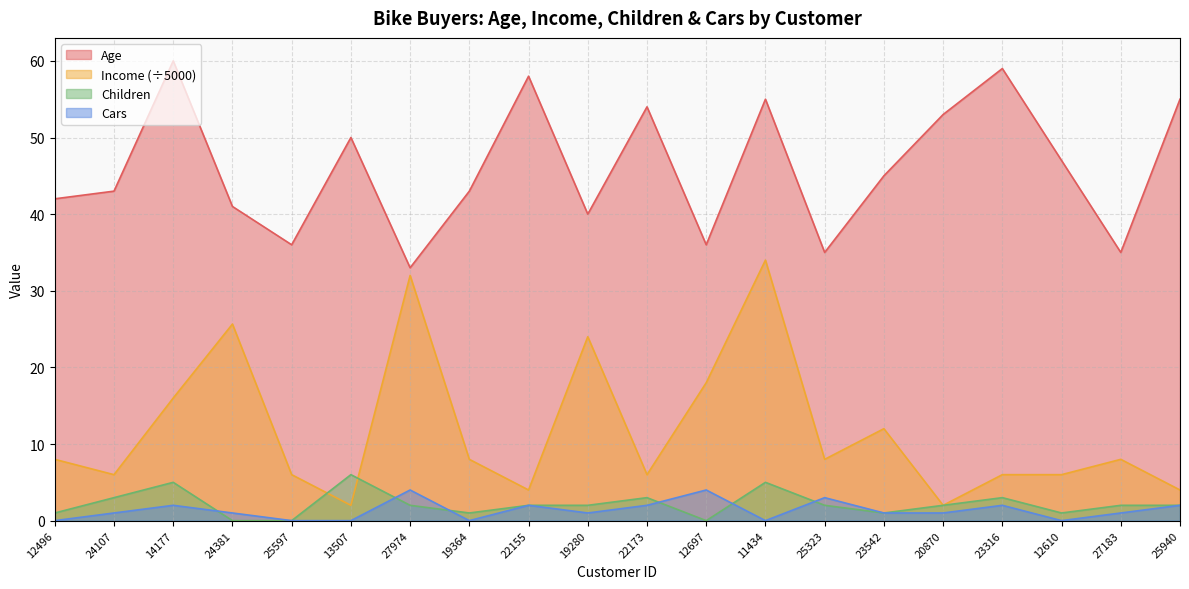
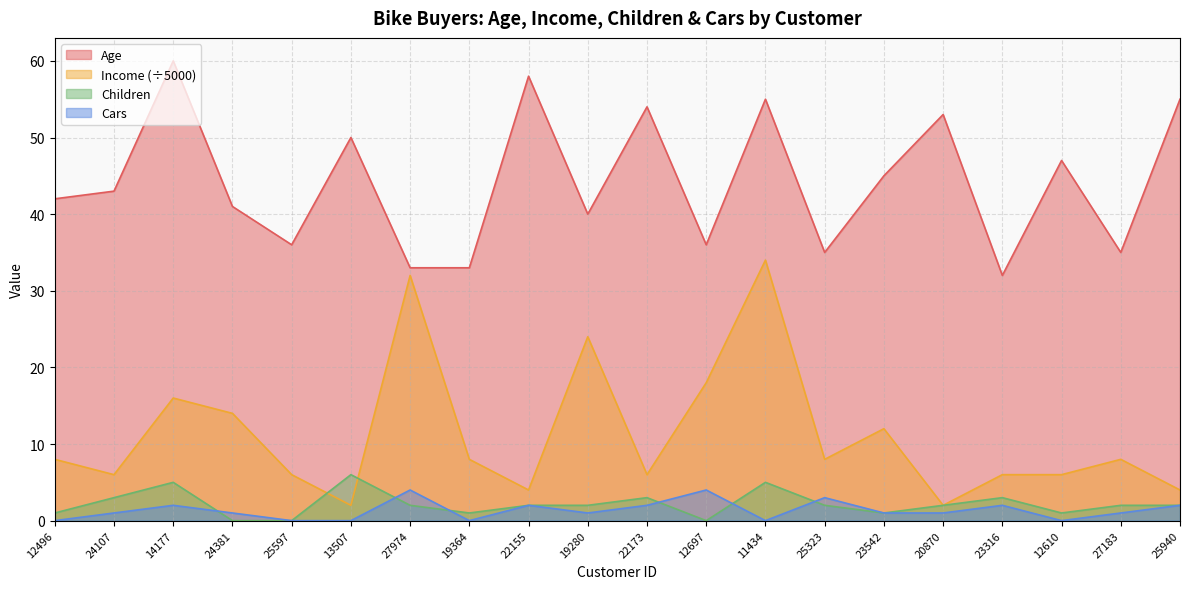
Income (÷5000), 24381: 26 -> 14
Age, 19364: 43 -> 33
Age, 23316: 59 -> 32
